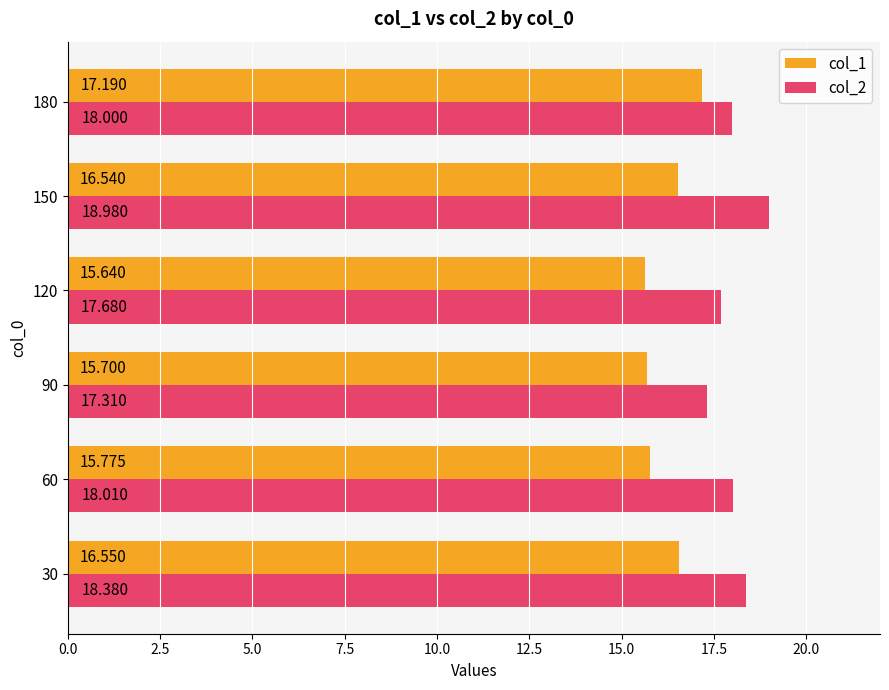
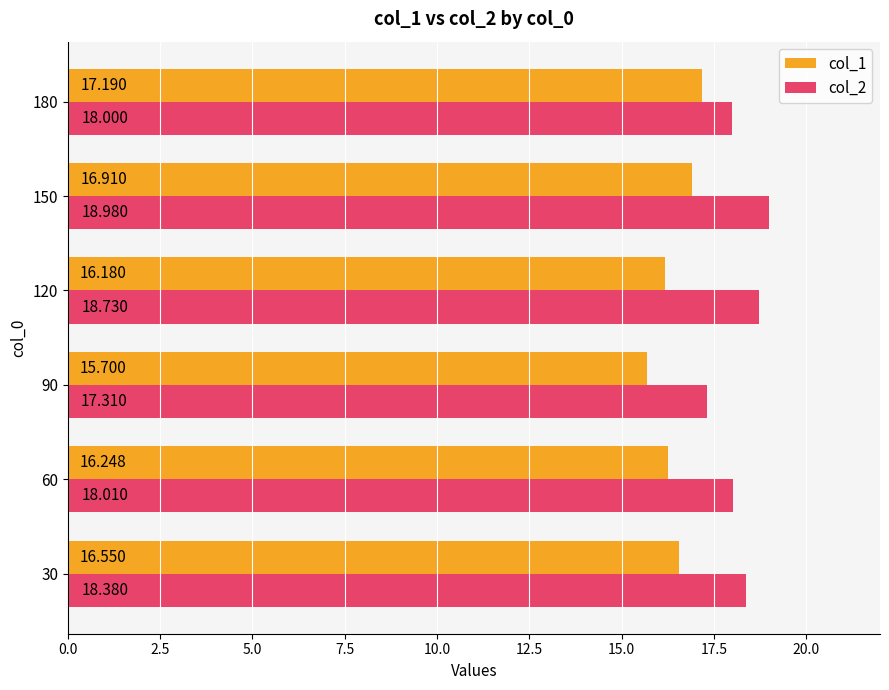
col_1, 150: 16.540 -> 16.910
col_1, 120: 15.640 -> 16.180
col_2, 120: 17.680 -> 18.730
col_1, 60: 15.775 -> 16.248
